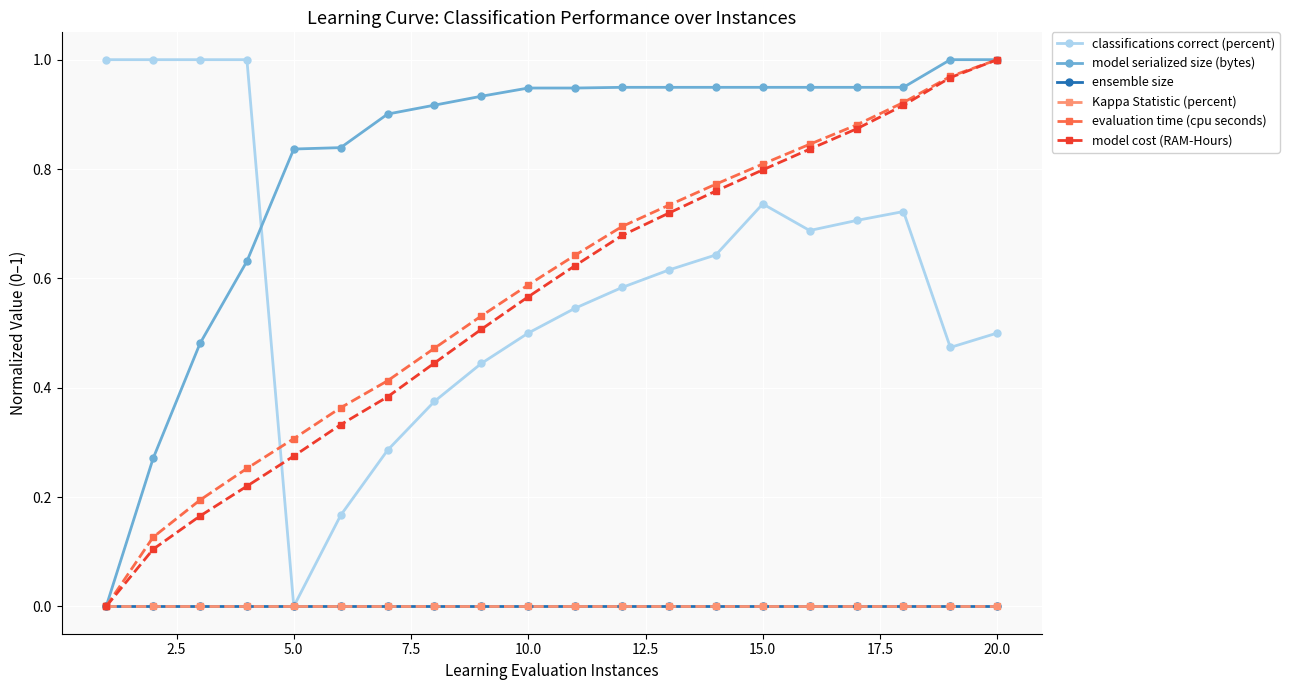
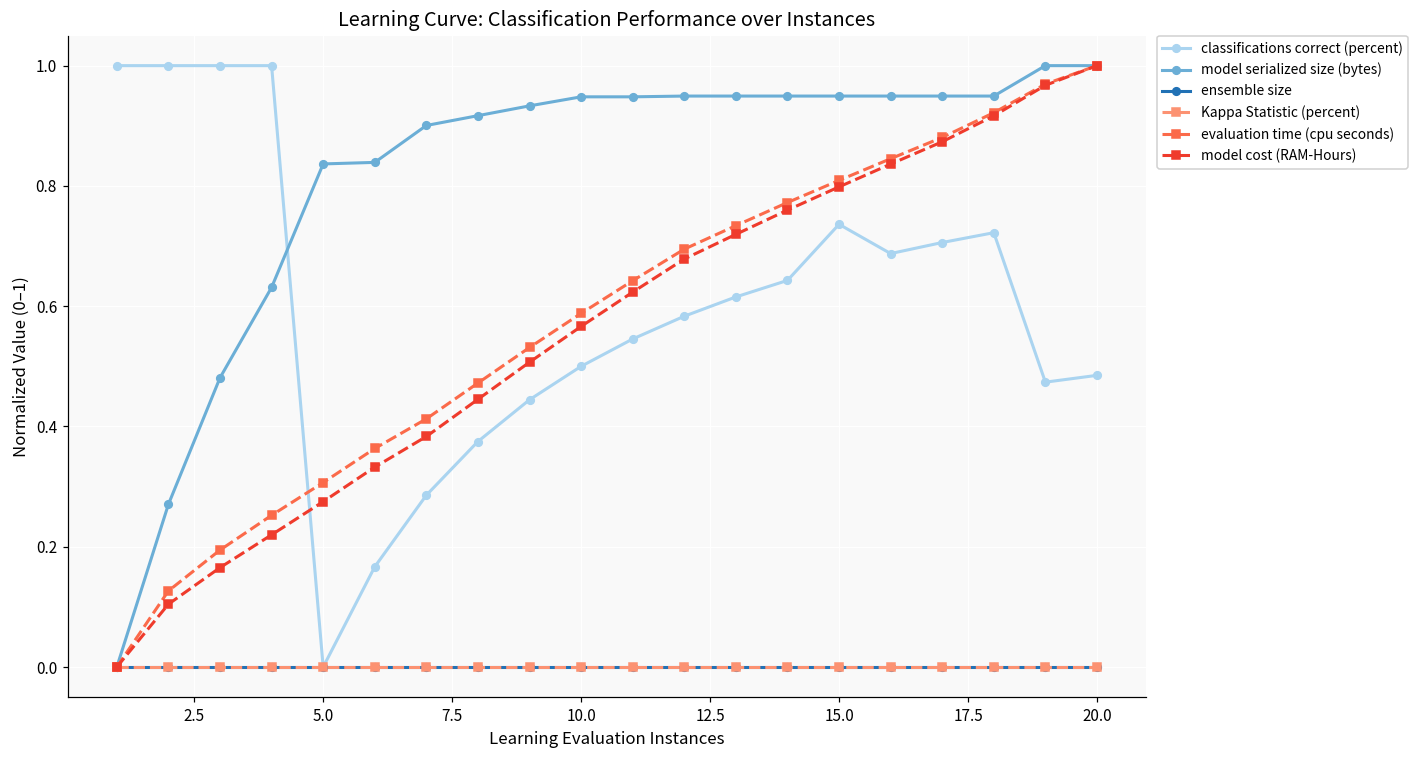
classifications correct (percent), 20.0: 0.50 -> 0.49
